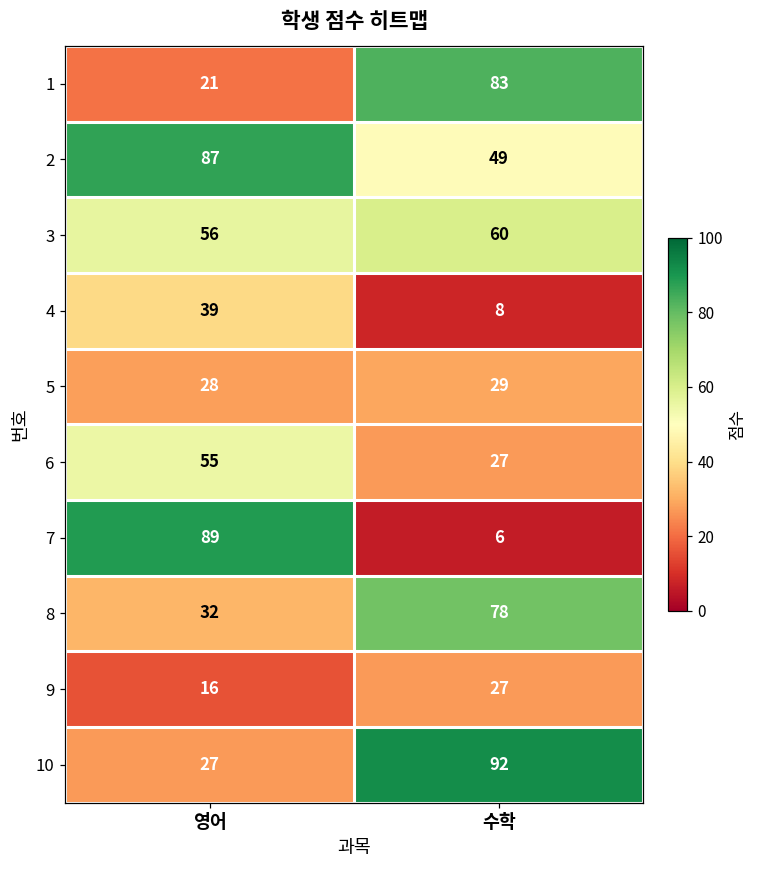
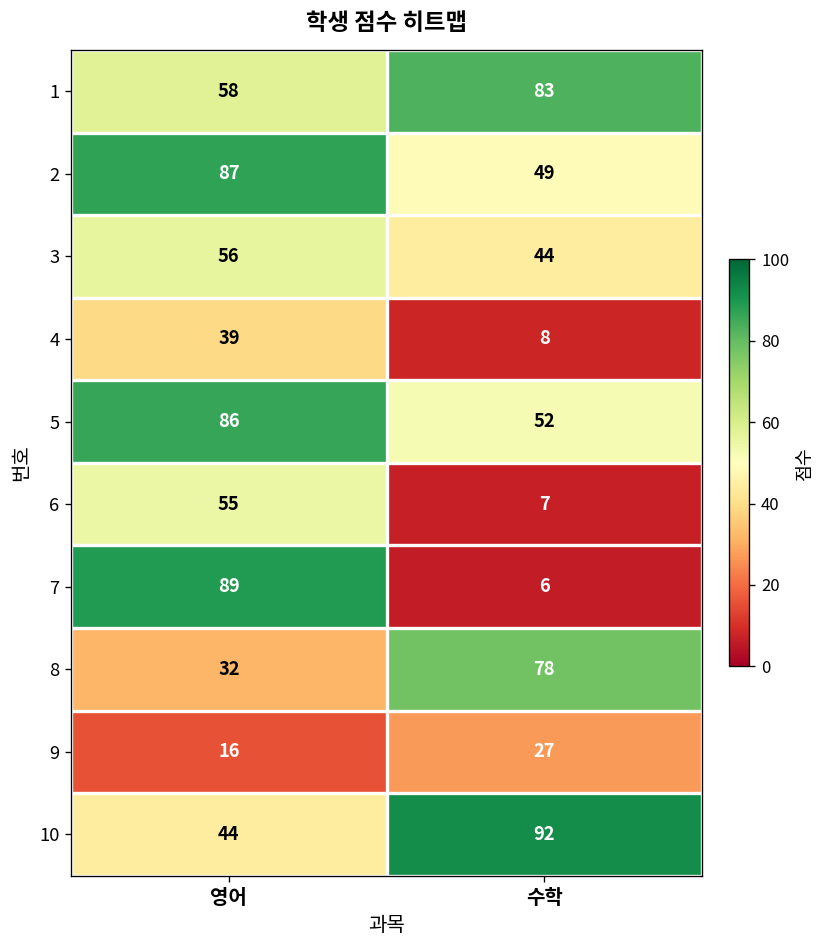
1, 영어: 21 -> 58
3, 수학: 60 -> 44
5, 영어: 28 -> 86
5, 수학: 29 -> 52
6, 수학: 27 -> 7
10, 영어: 27 -> 44
